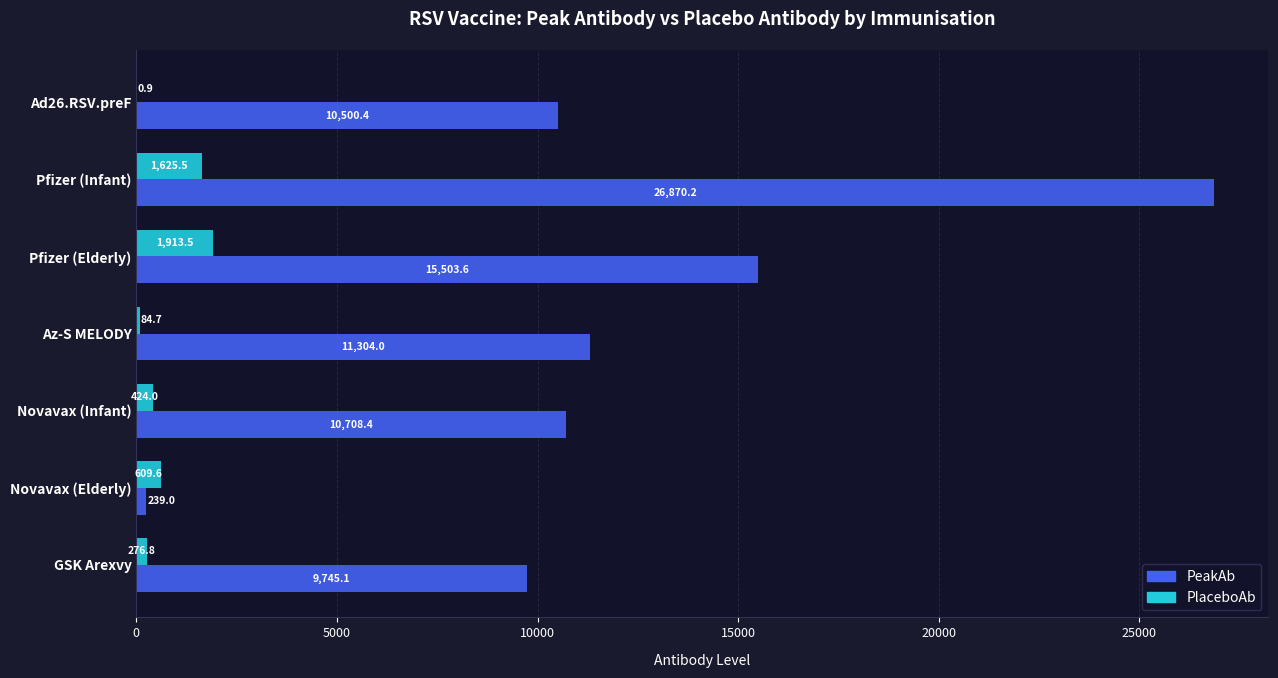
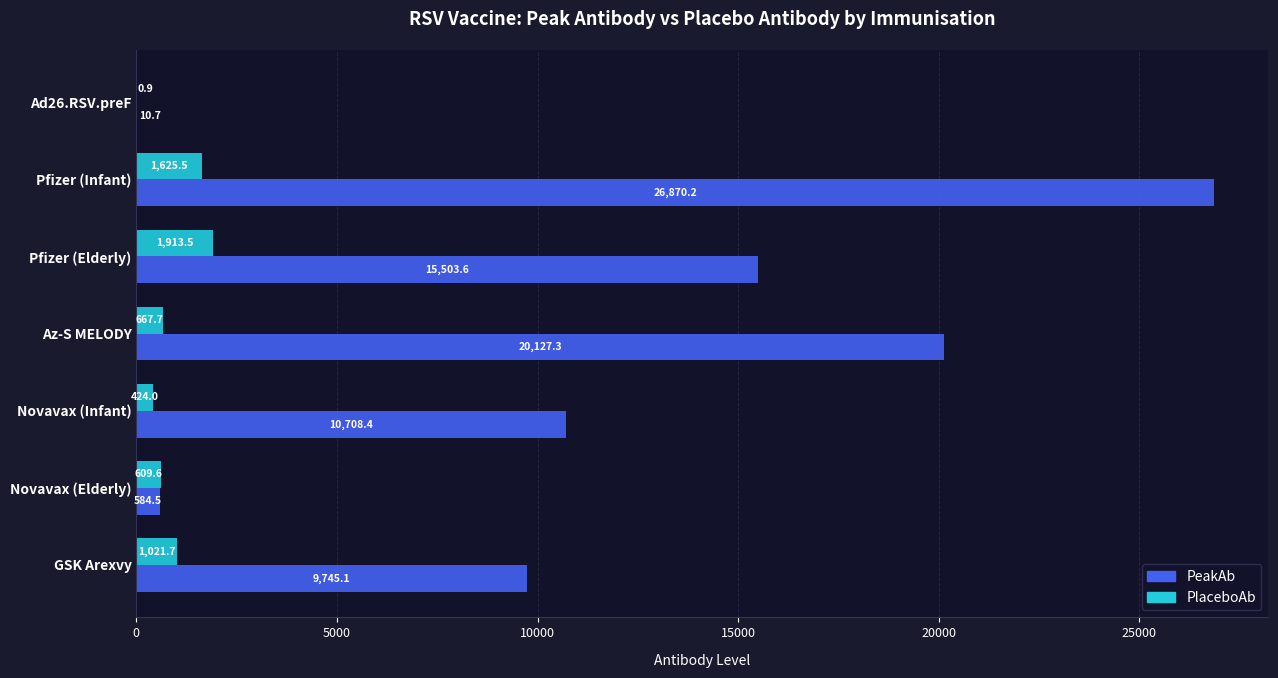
PeakAb, Ad26.RSV.preF: 10,500.4 -> 10.7
PlaceboAb, Az-S MELODY: 84.7 -> 667.7
PeakAb, Az-S MELODY: 11,304.0 -> 20,127.3
PeakAb, Novavax (Elderly): 239.0 -> 584.5
PlaceboAb, GSK Arexvy: 276.8 -> 1,021.7
